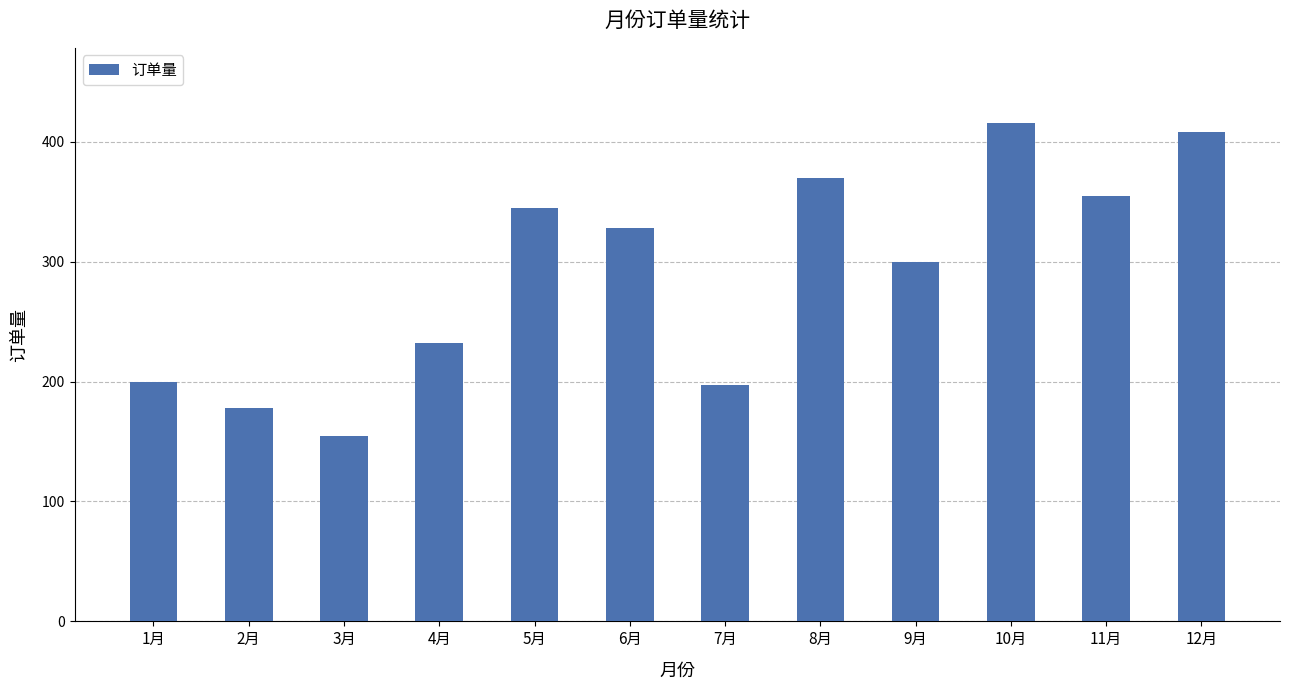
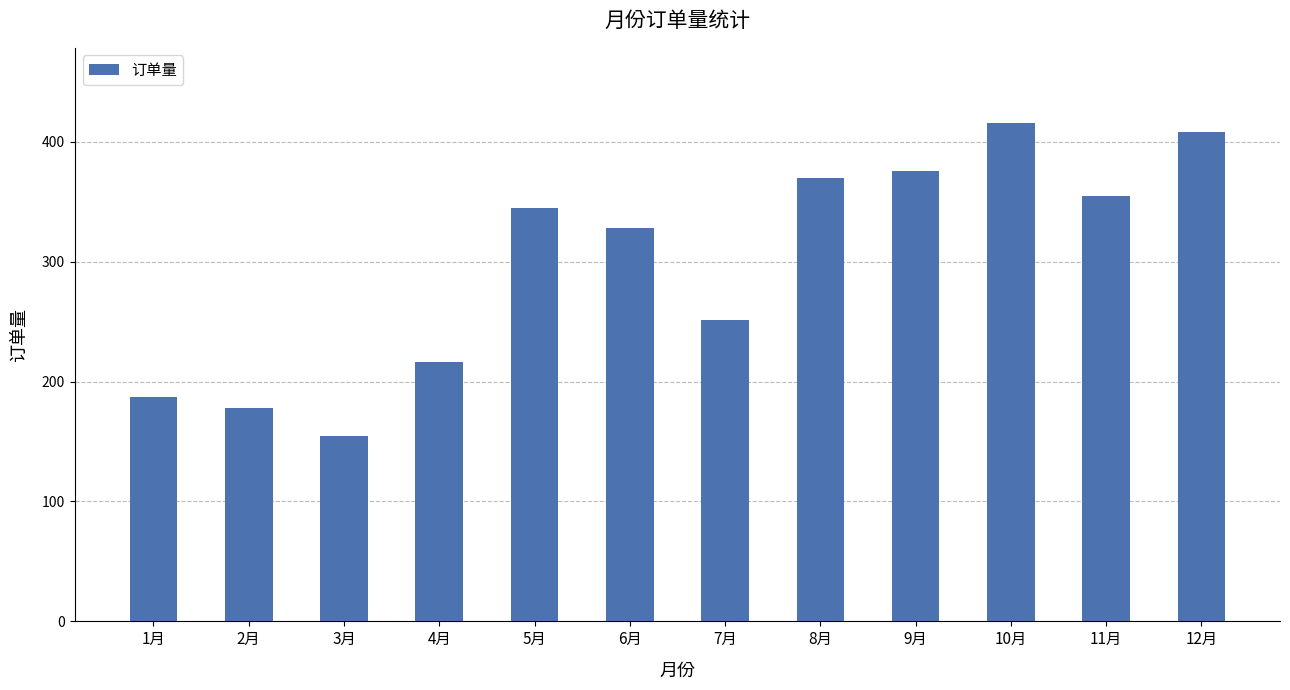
1月: 200 -> 187
4月: 232 -> 216
7月: 197 -> 251
9月: 300 -> 376
